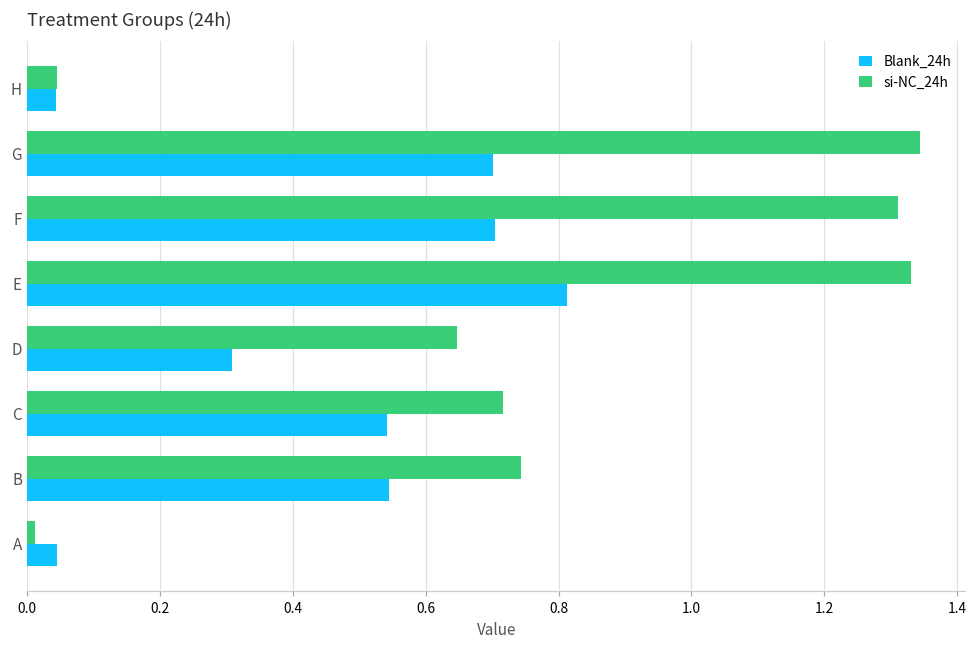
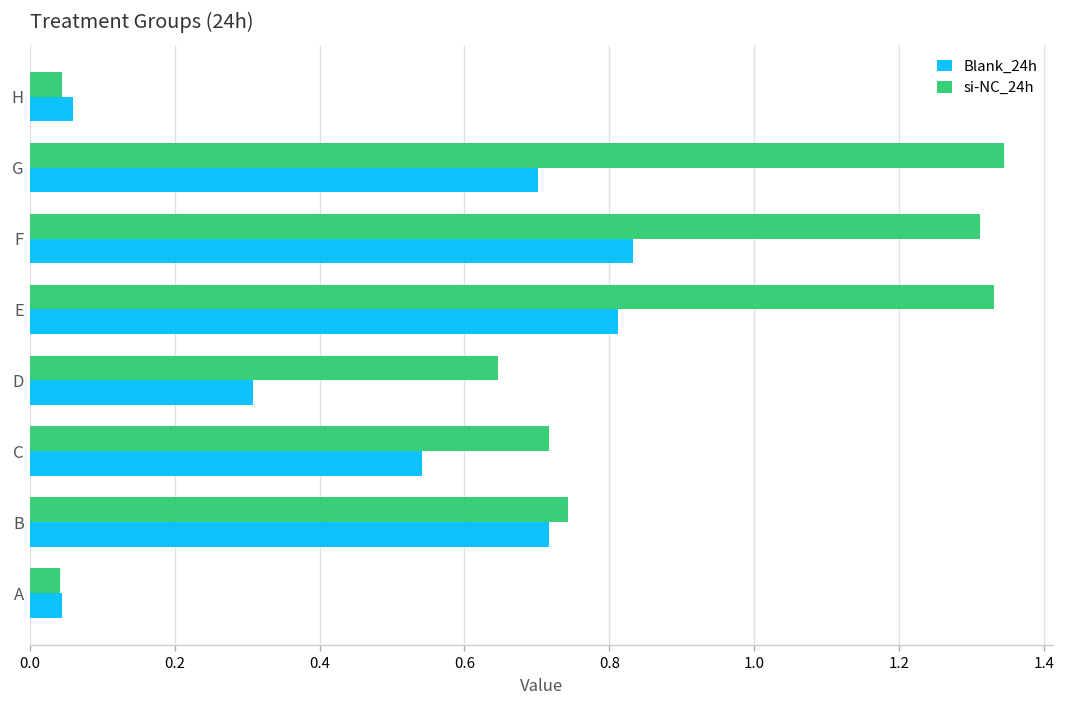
Blank_24h, H: 0.04 -> 0.06
Blank_24h, F: 0.70 -> 0.83
Blank_24h, B: 0.55 -> 0.72
si-NC_24h, A: 0.01 -> 0.04
